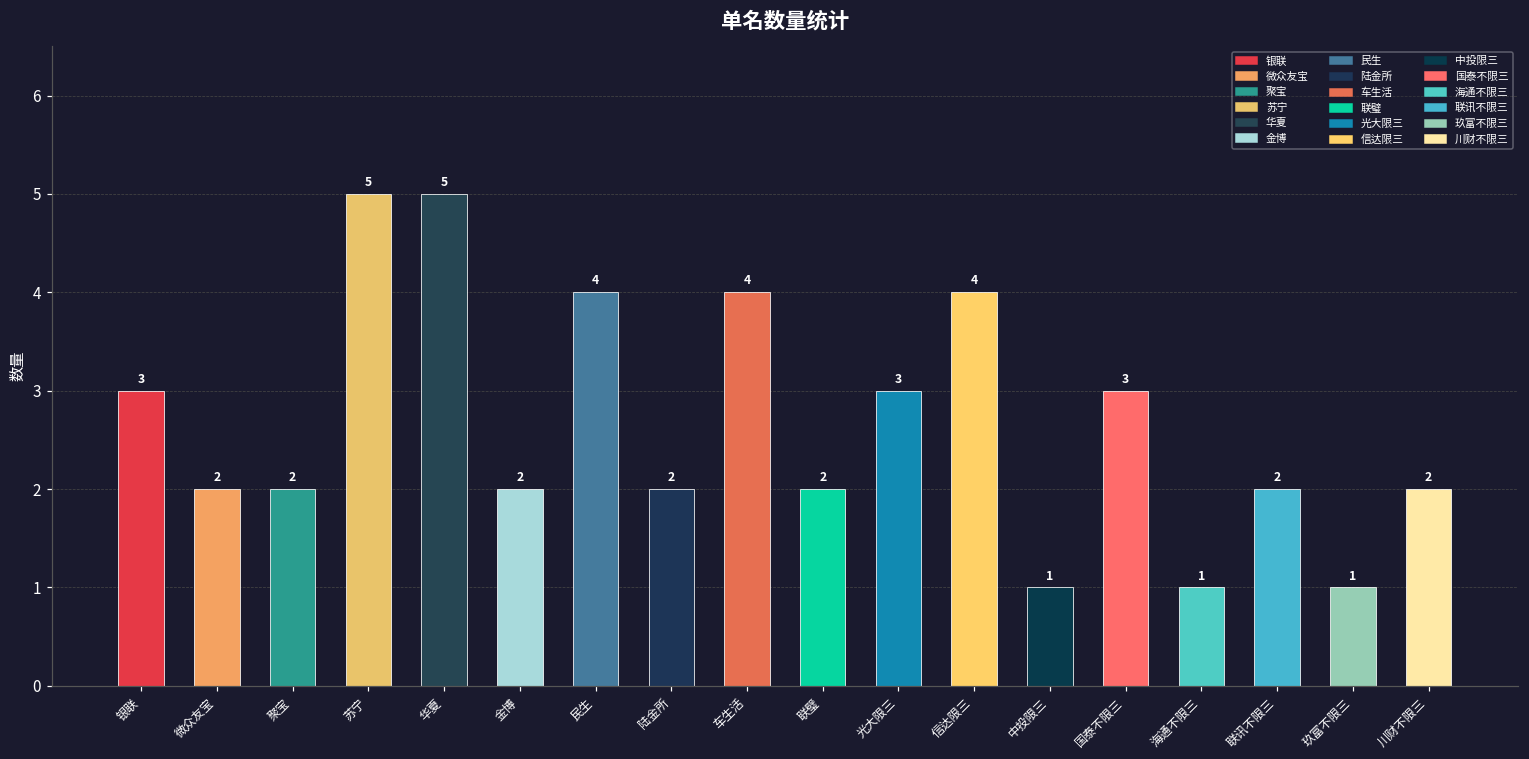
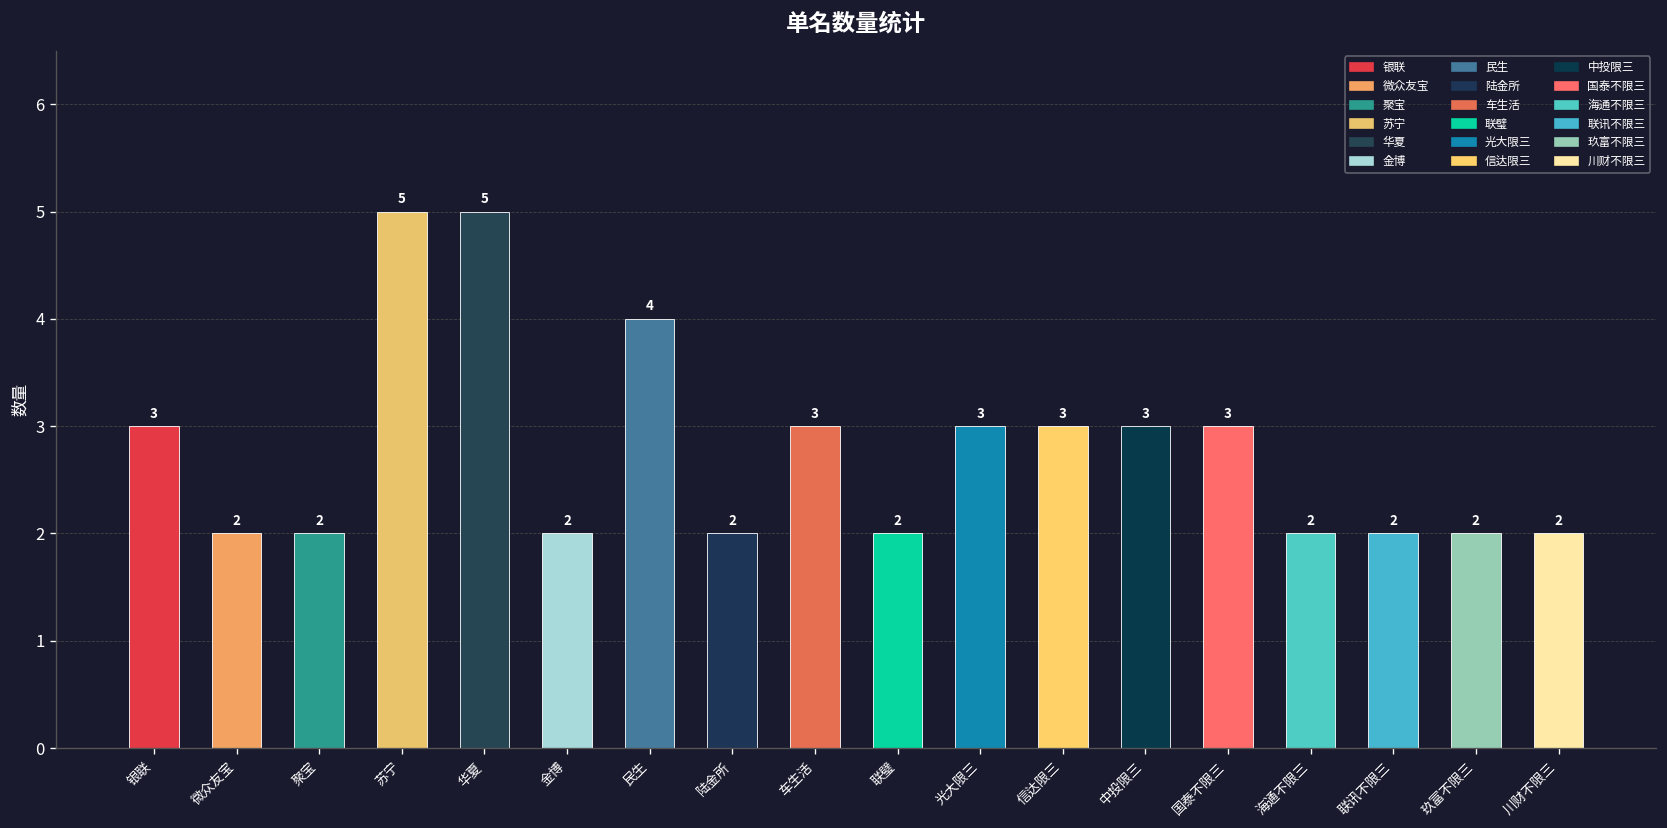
车生活: 4 -> 3
信达限三: 4 -> 3
中投限三: 1 -> 3
海通不限三: 1 -> 2
玖富不限三: 1 -> 2
